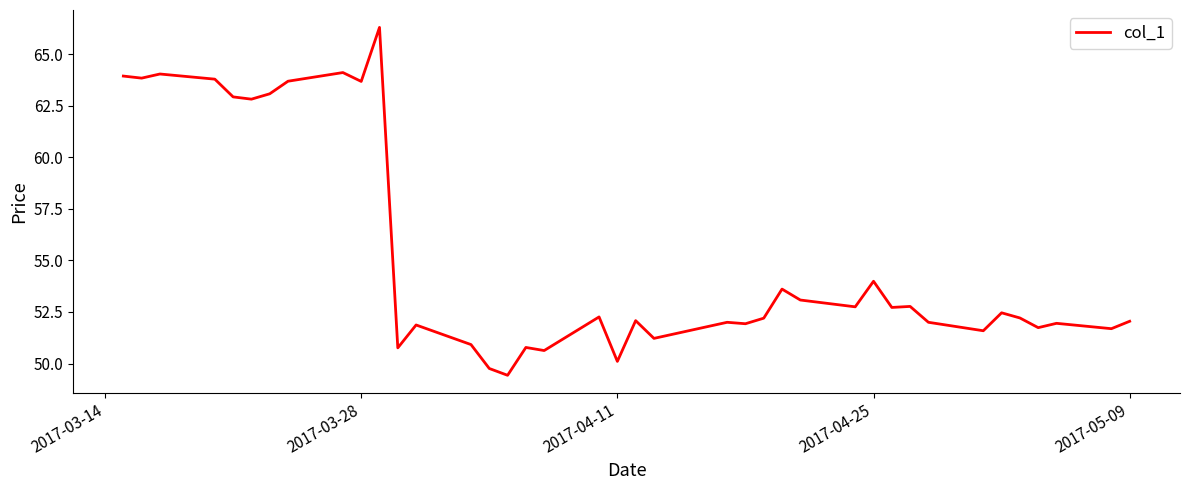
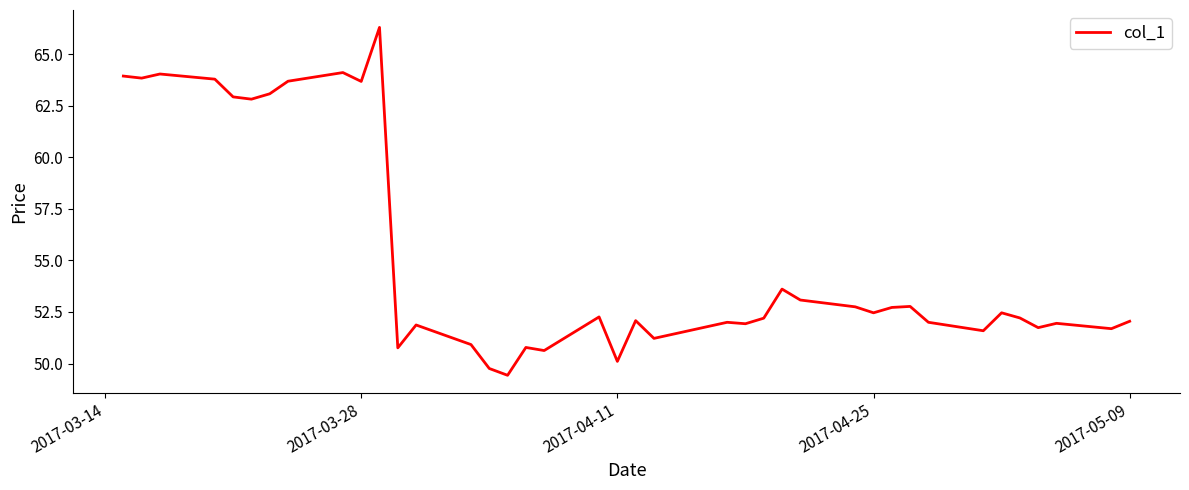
2017-04-25: 54.0 -> 52.5
